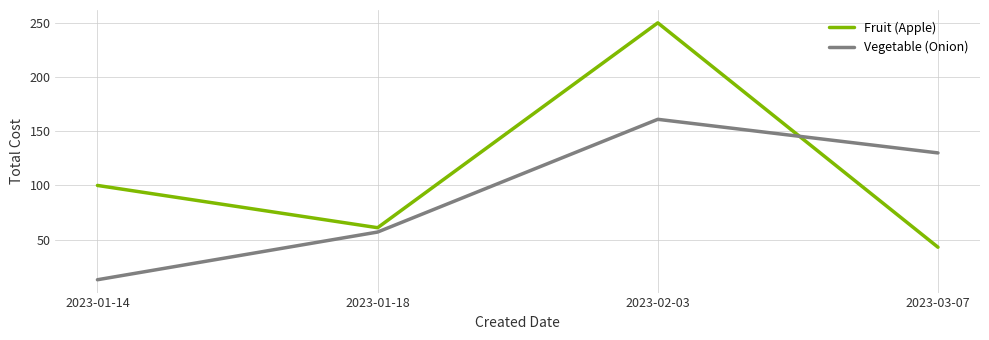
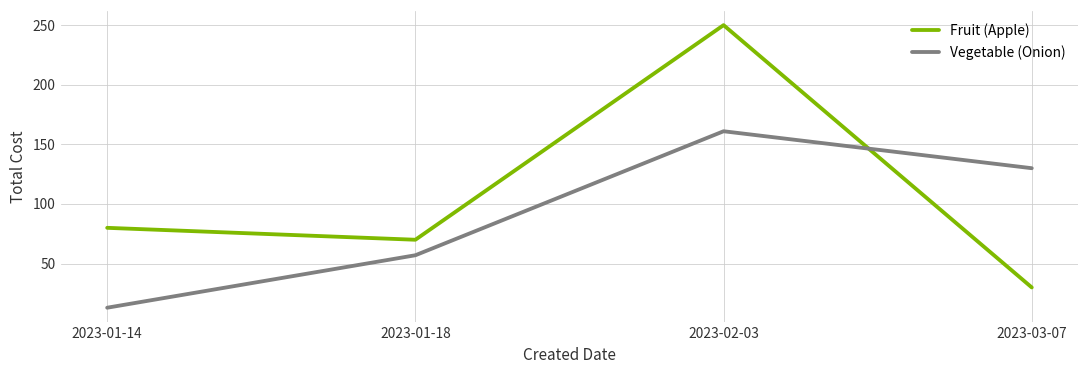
Fruit (Apple), 2023-01-14: 100 -> 80
Fruit (Apple), 2023-01-18: 61 -> 70
Fruit (Apple), 2023-03-07: 43 -> 30
